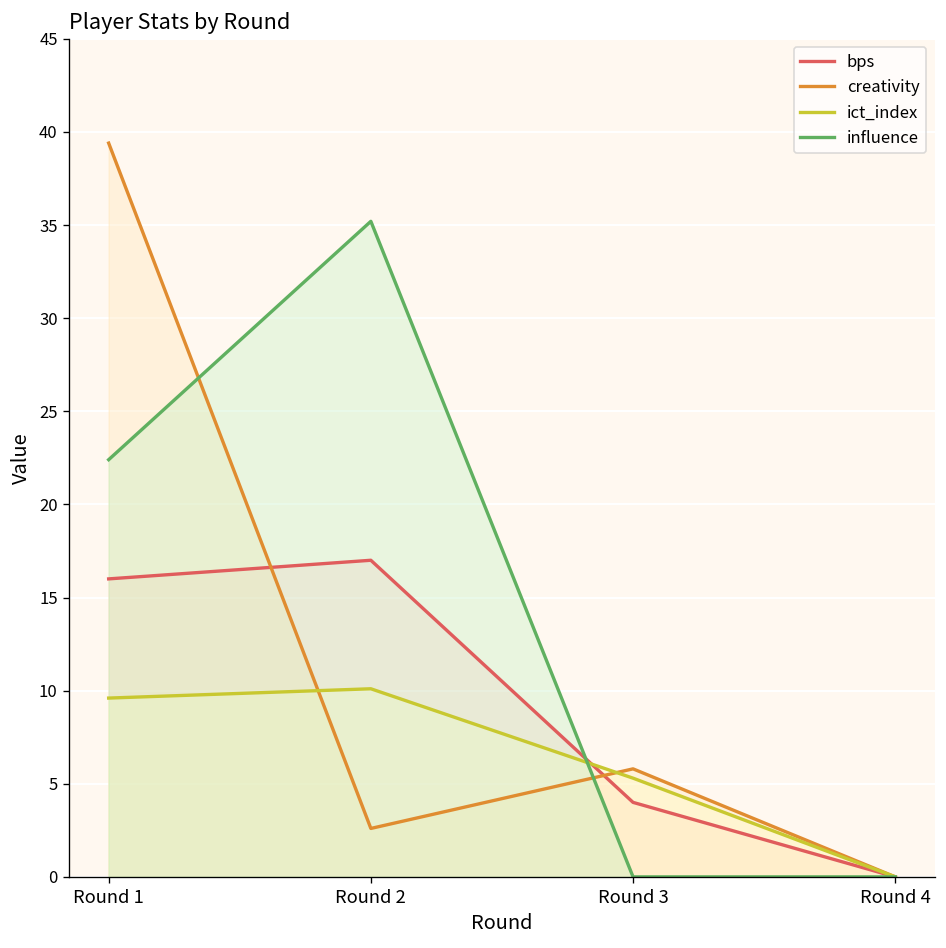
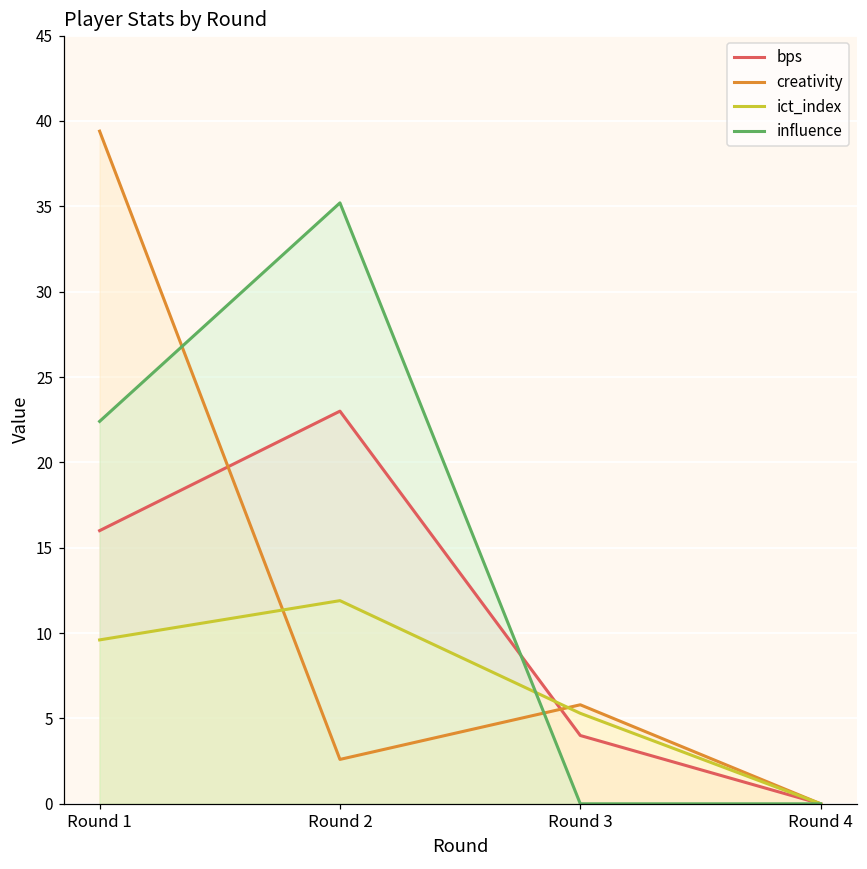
bps, Round 2: 17 -> 23
ict_index, Round 2: 10.1 -> 11.9
